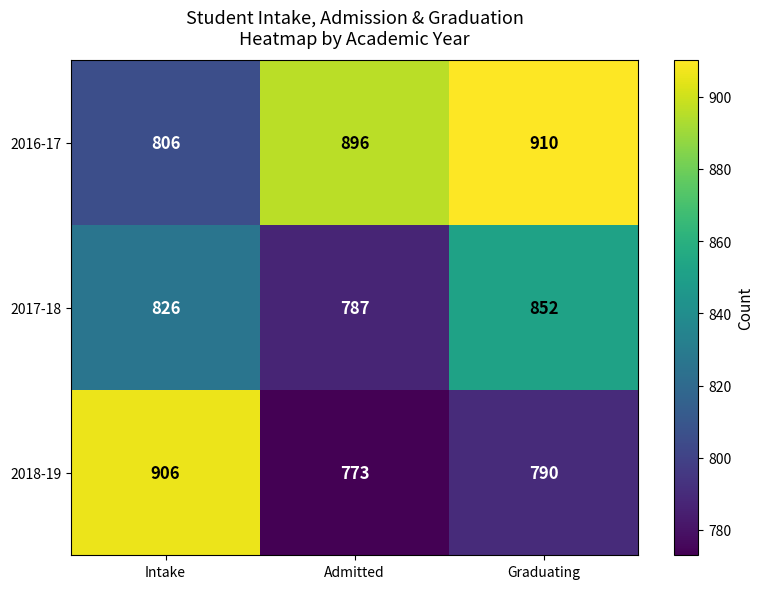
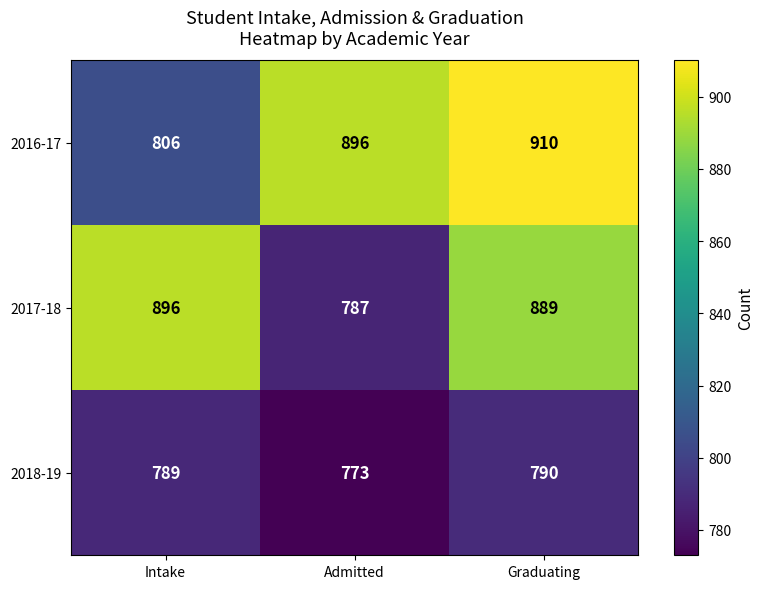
2017-18, Intake: 826 -> 896
2017-18, Graduating: 852 -> 889
2018-19, Intake: 906 -> 789
